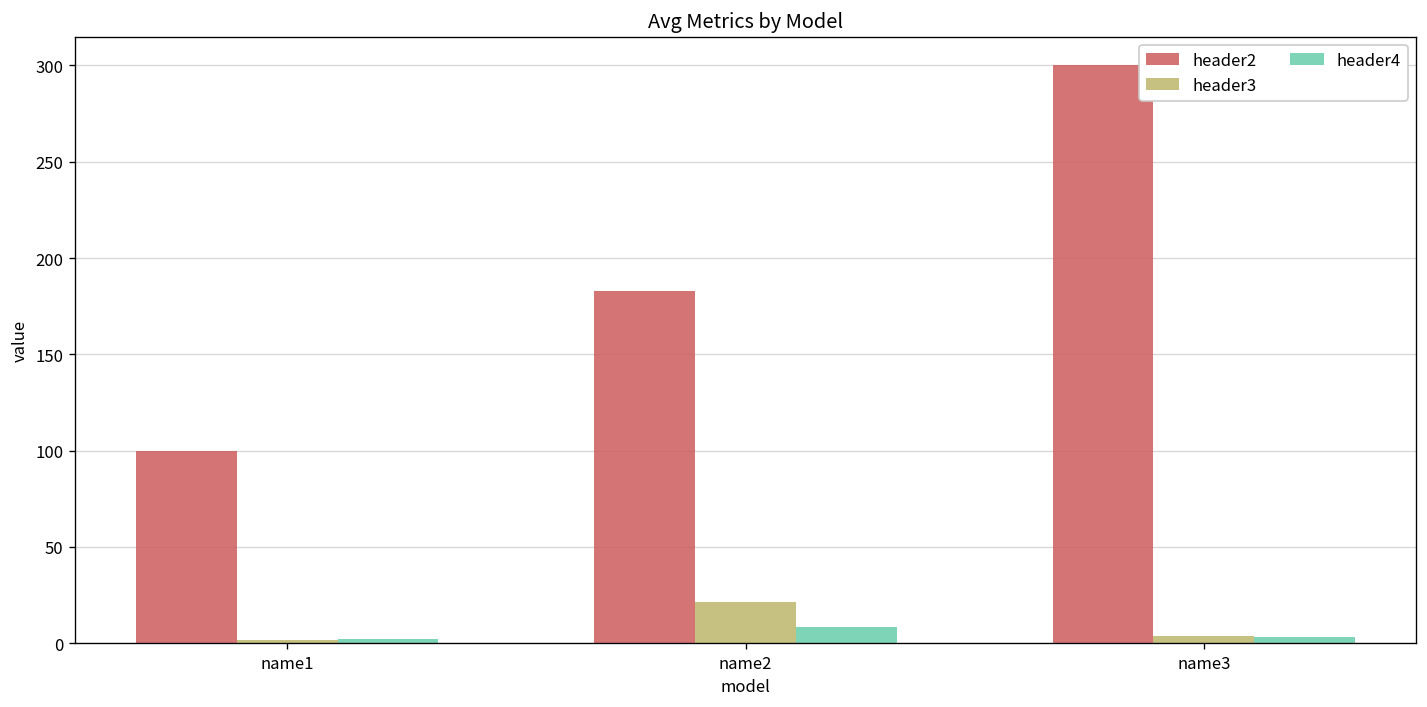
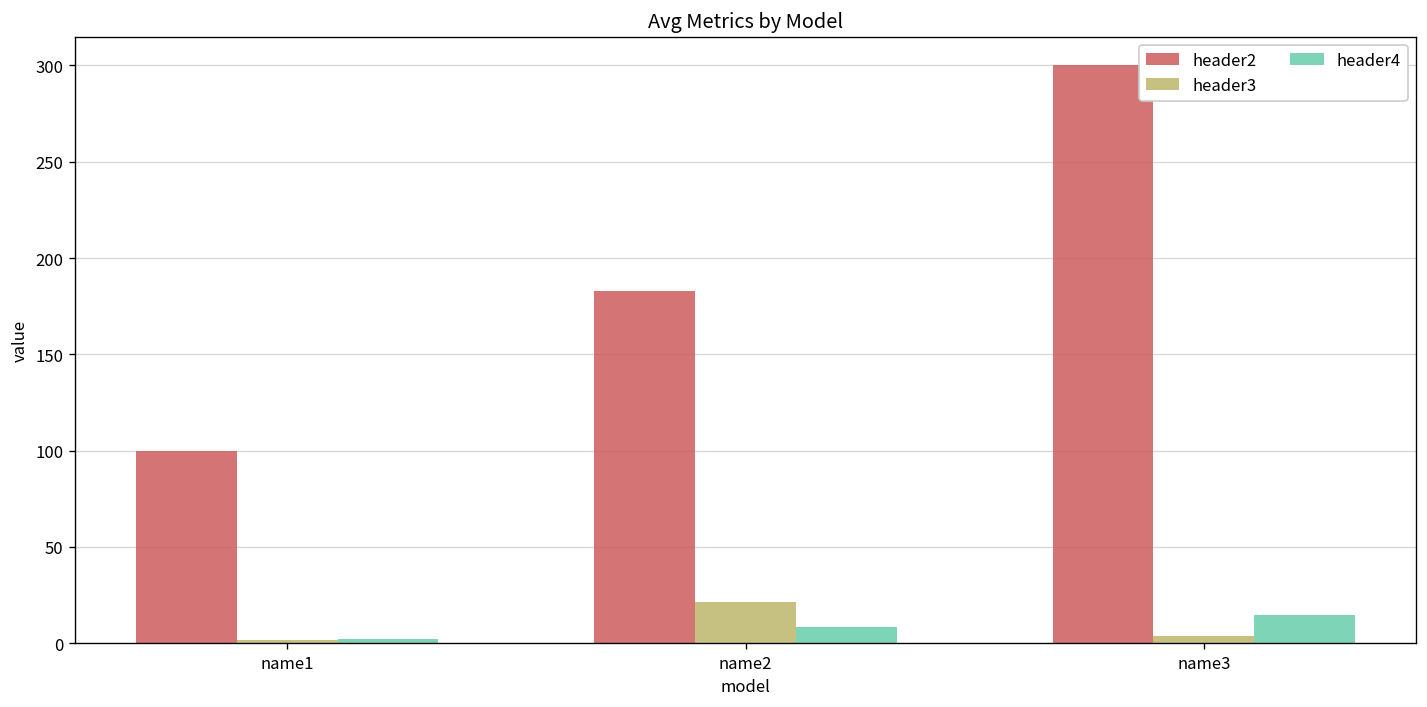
header4, name3: 3 -> 15
